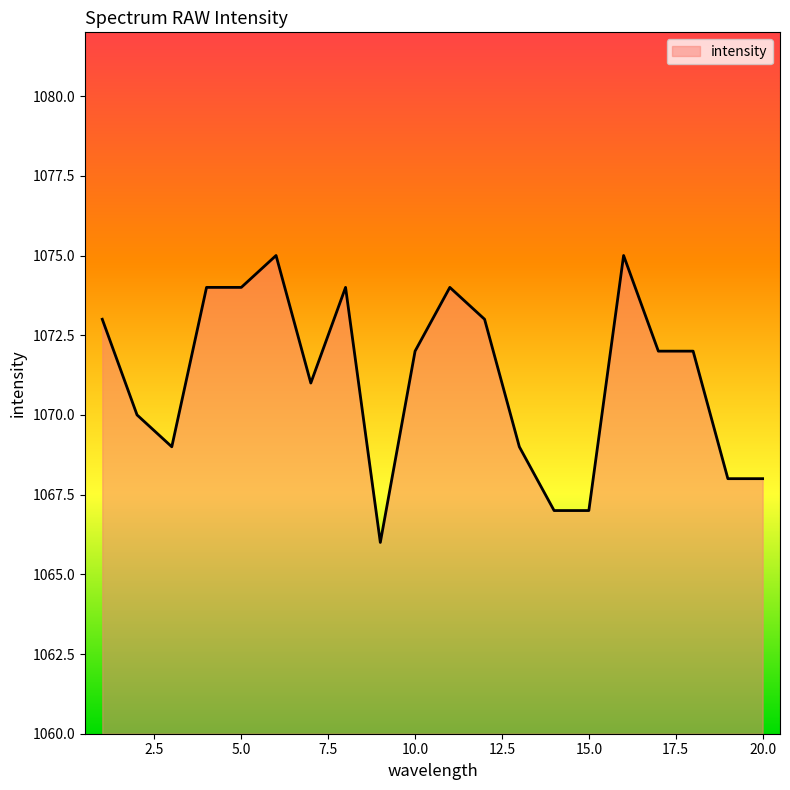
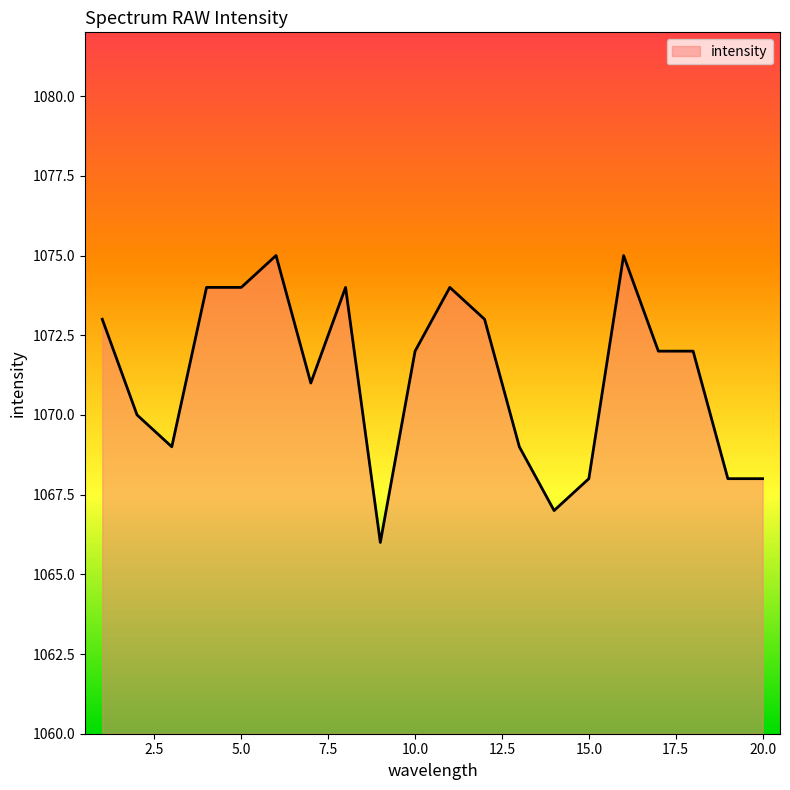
15.0: 1067 -> 1068
